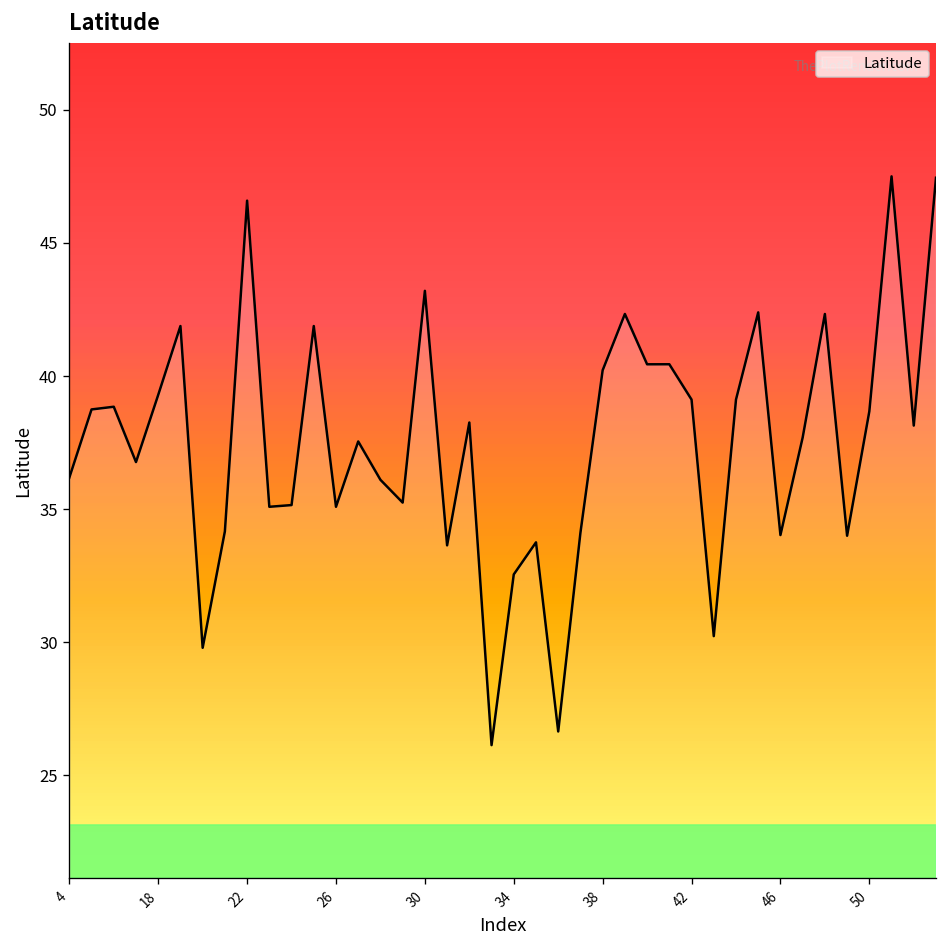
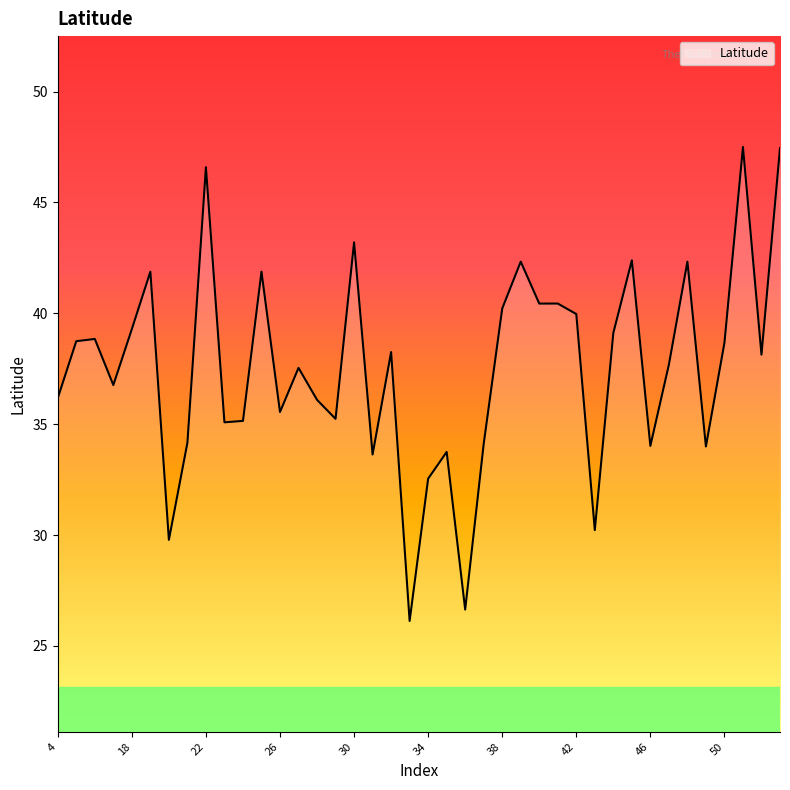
26: 35.1 -> 35.5
42: 39.1 -> 40.0
